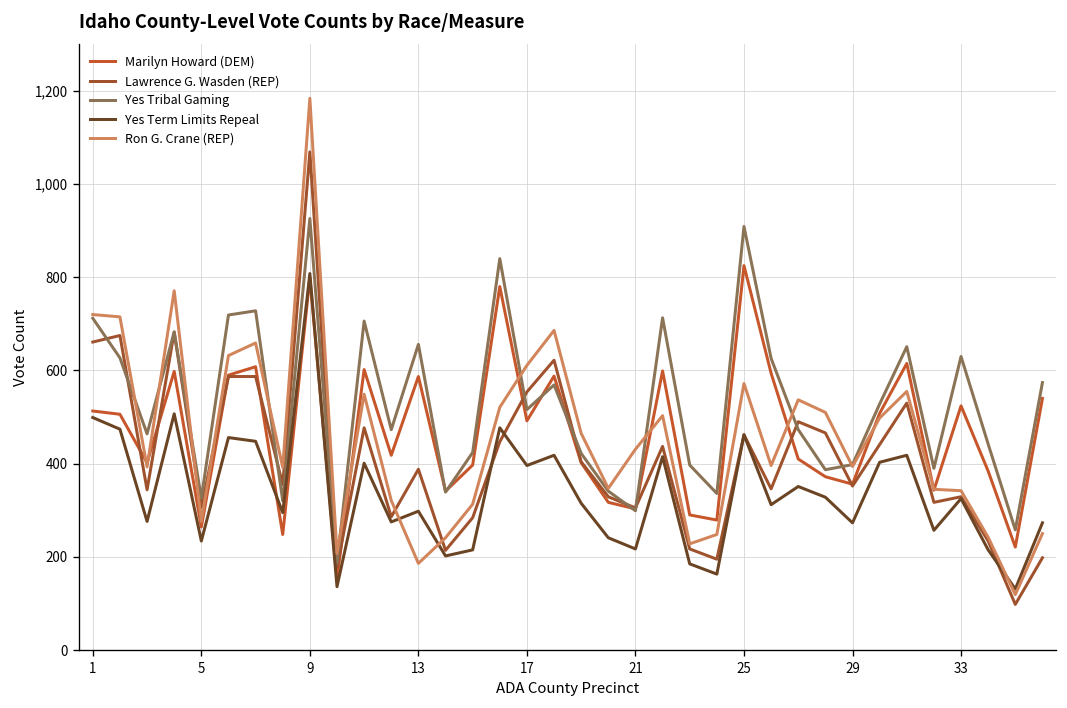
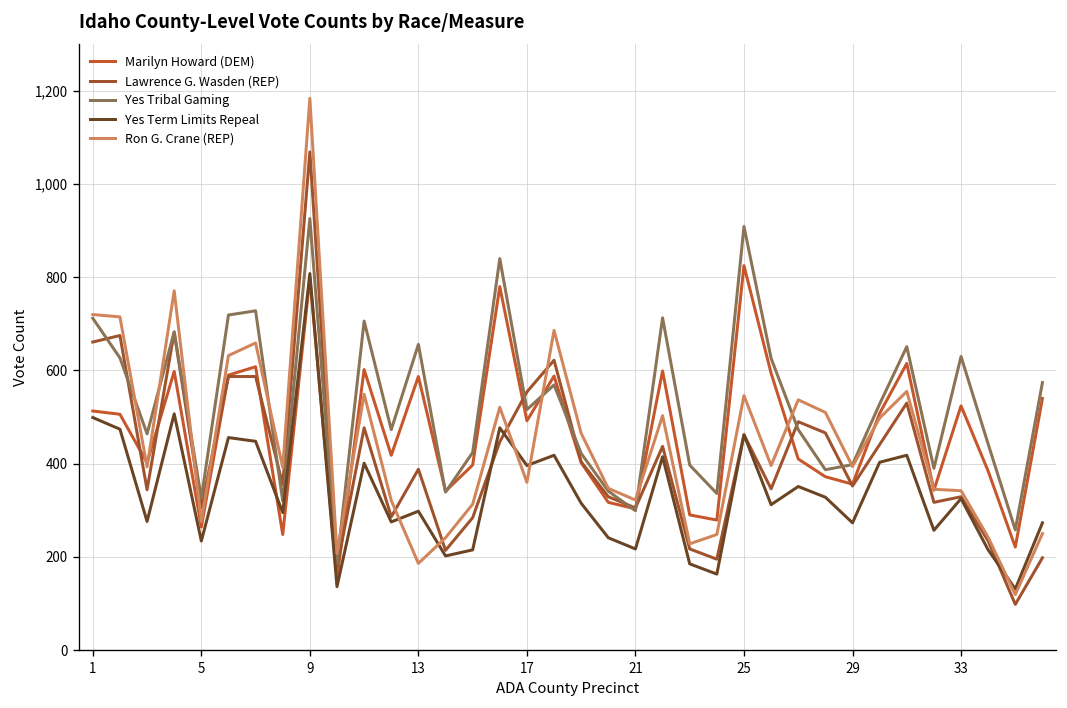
Ron G. Crane (REP), 17: 610 -> 360
Ron G. Crane (REP), 21: 430 -> 320
Ron G. Crane (REP), 25: 570 -> 550
